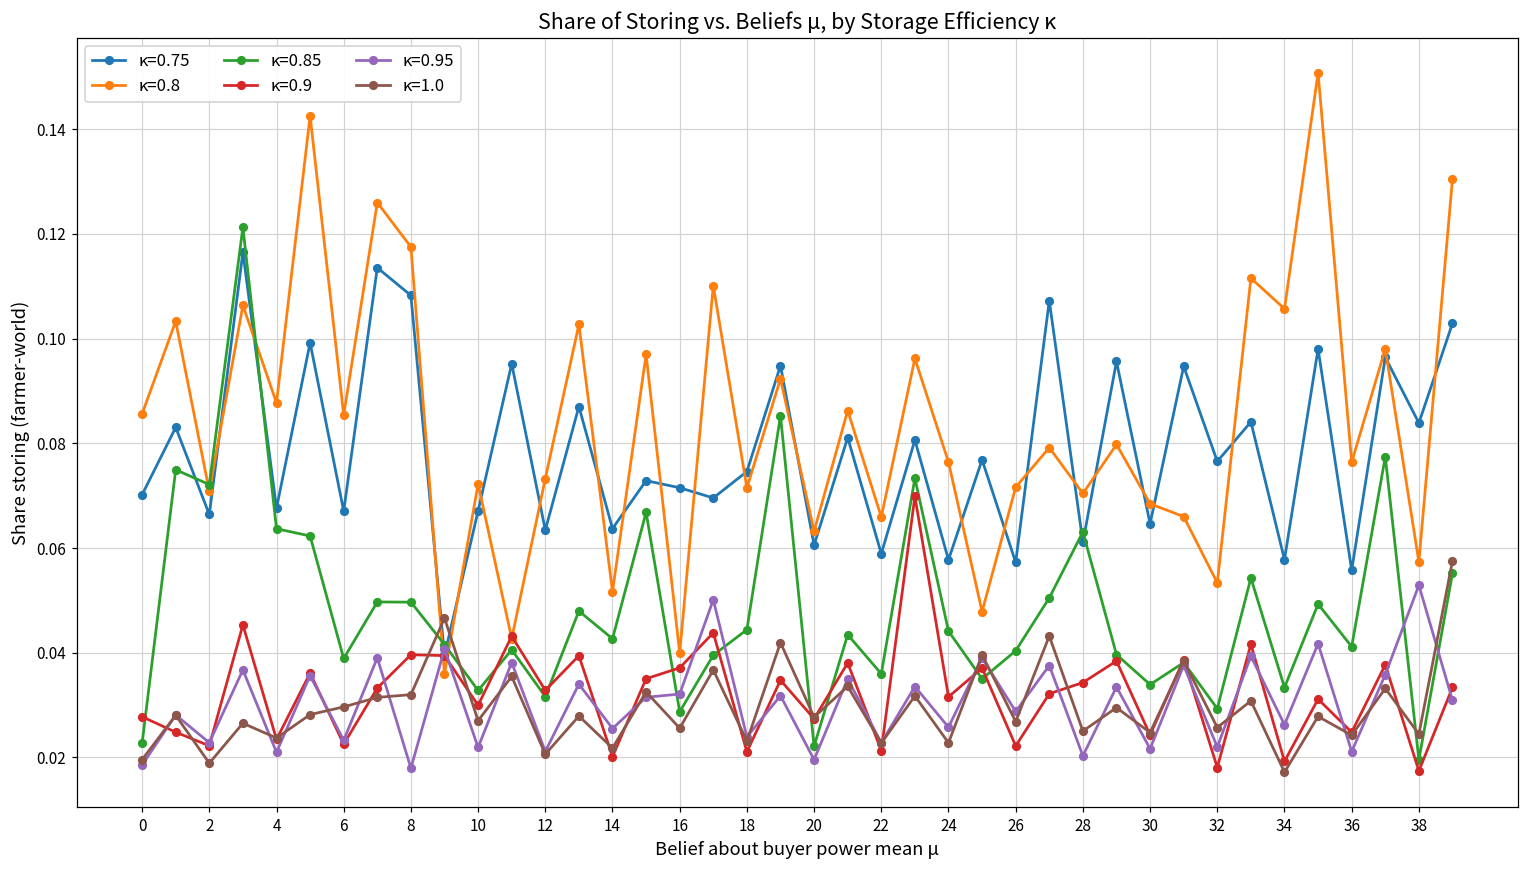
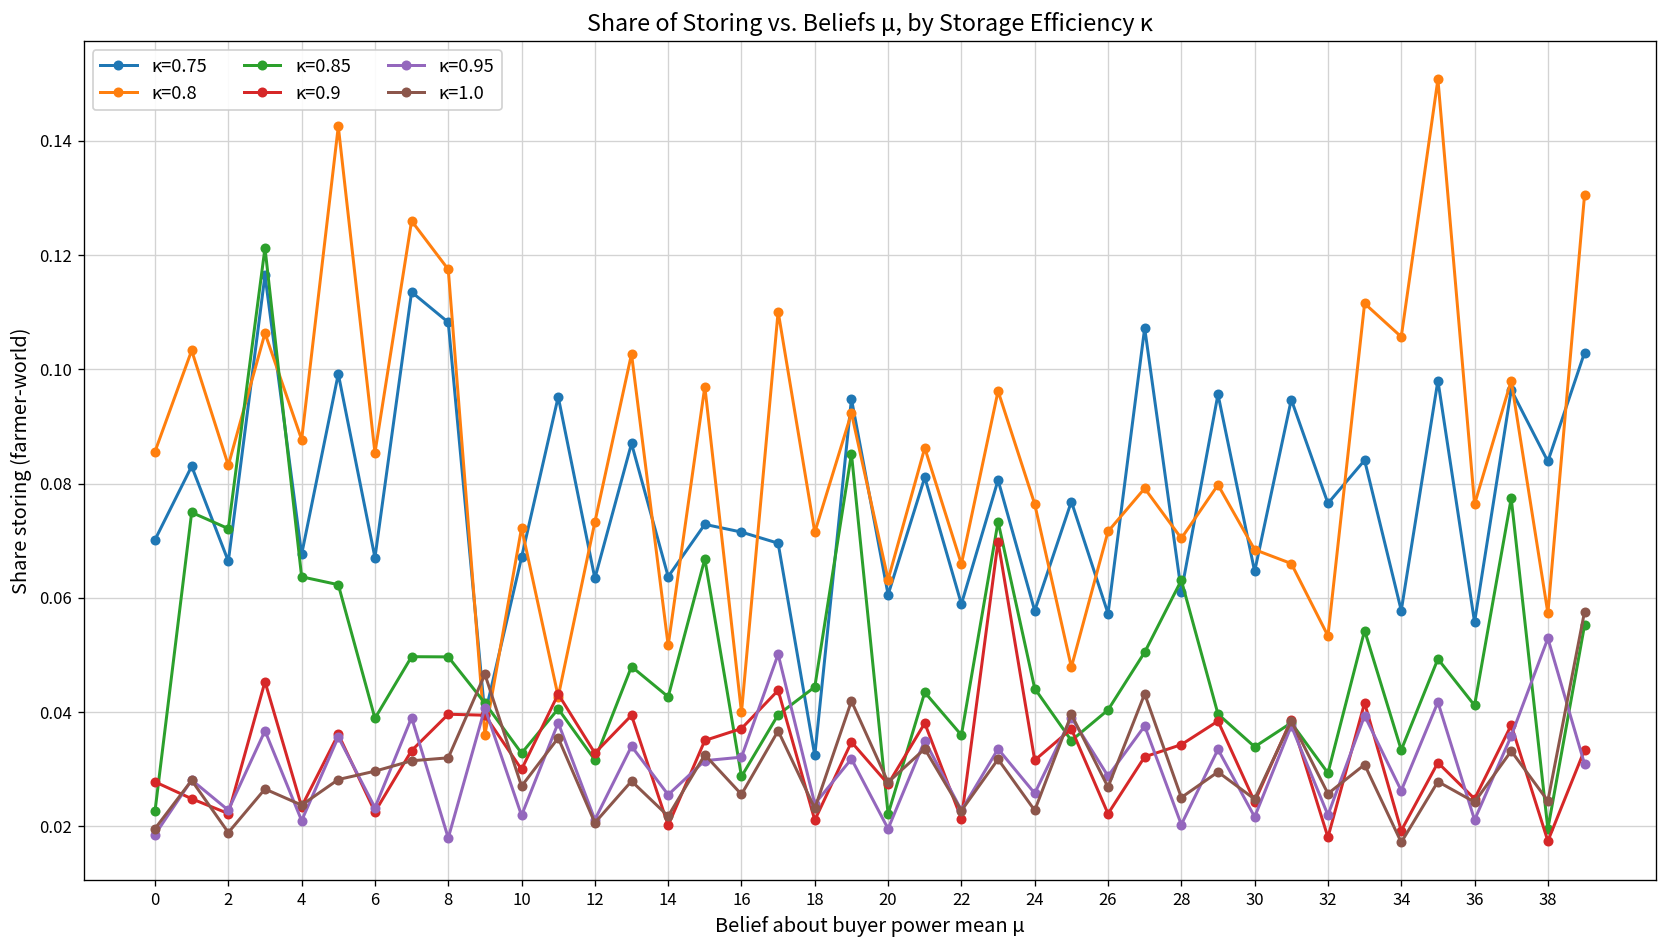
κ=0.8, 2: 0.071 -> 0.083
κ=0.75, 18: 0.075 -> 0.032
